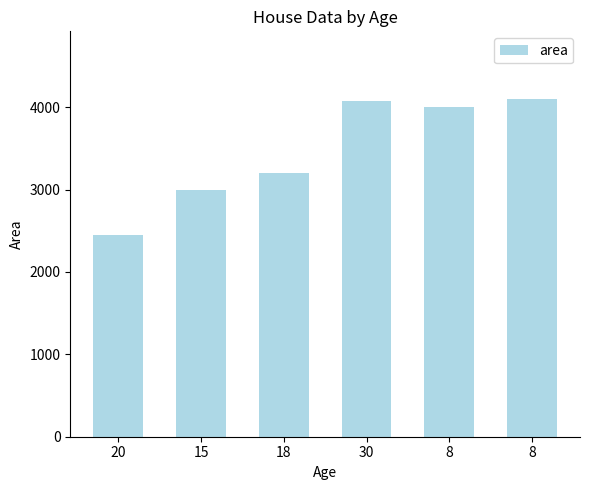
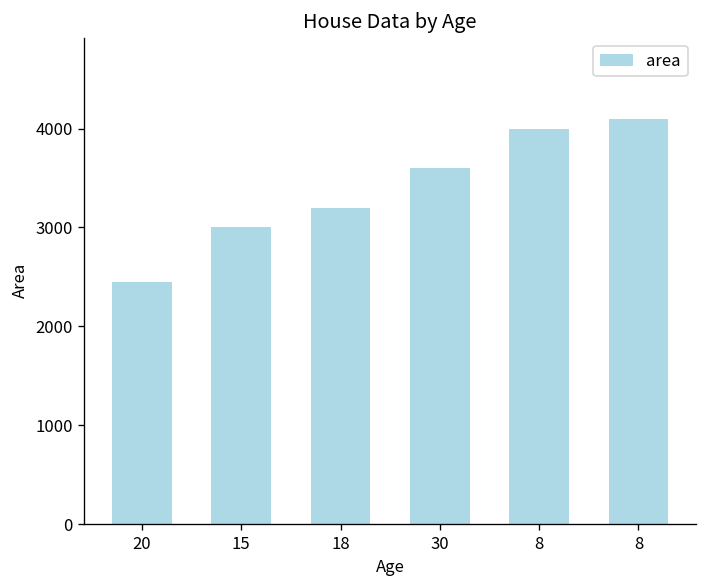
30: 4100 -> 3600
